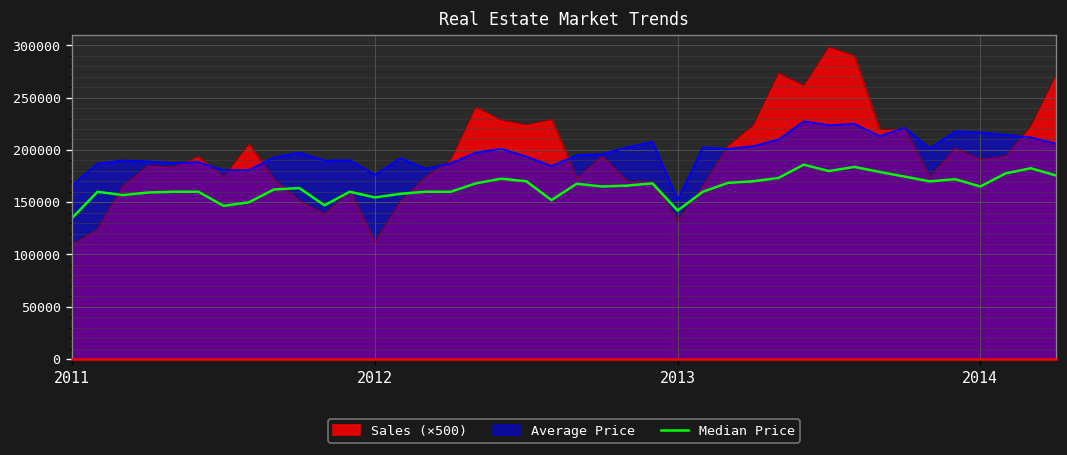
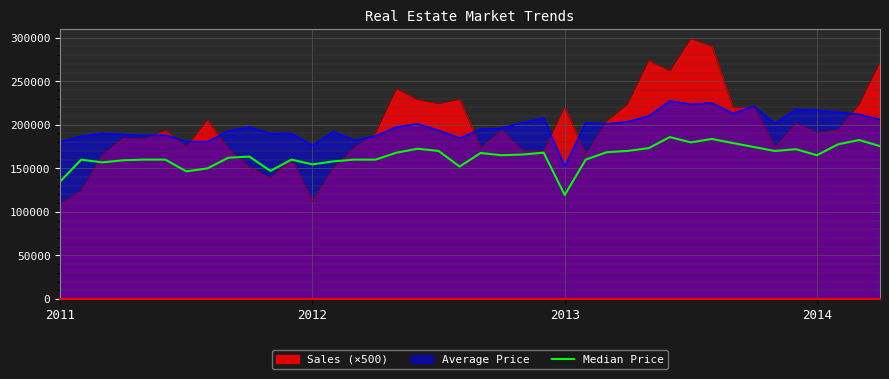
Average Price, 2011: 170000 -> 180000
Sales (×500), 2013: 130000 -> 220000
Median Price, 2013: 140000 -> 120000
